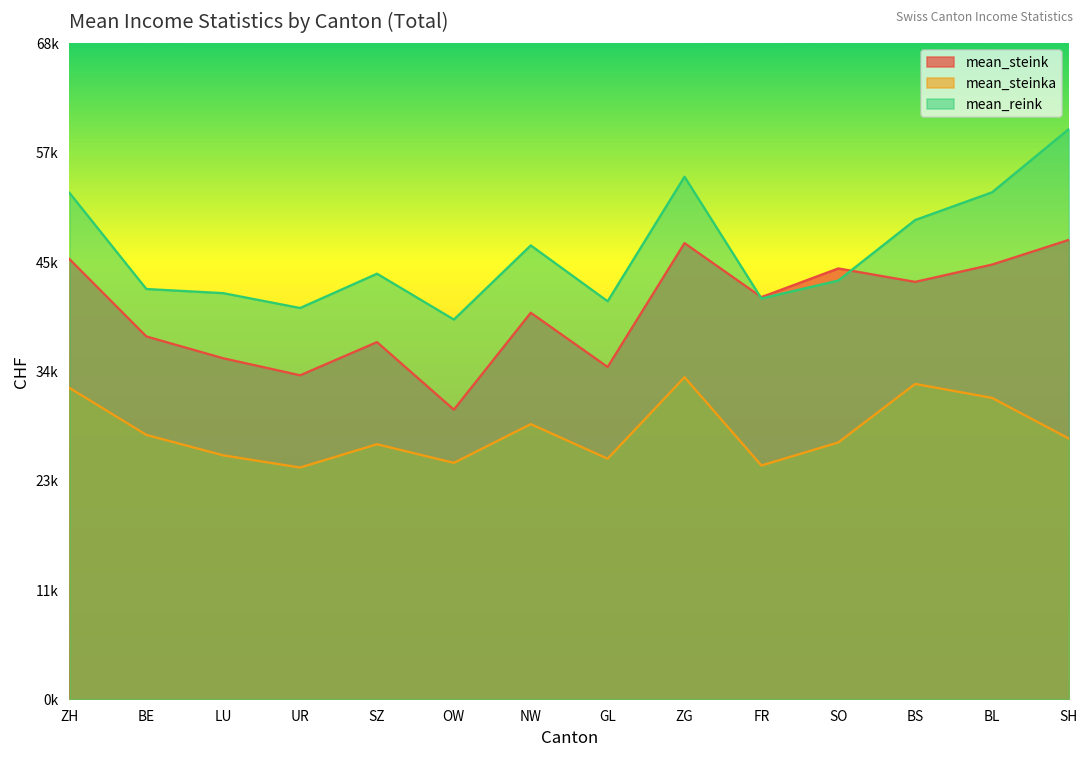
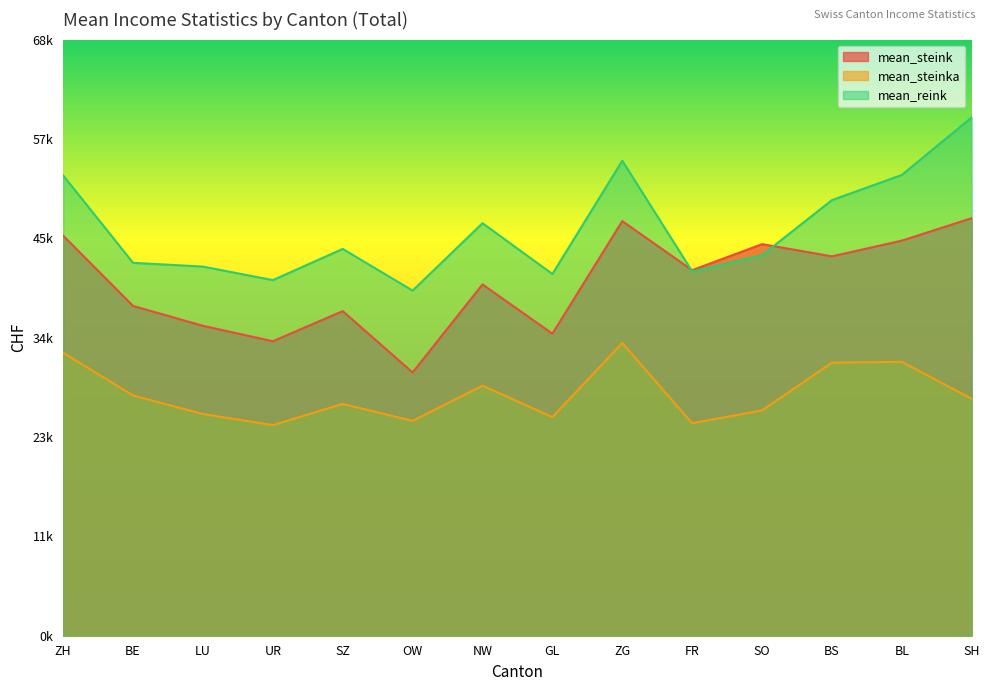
mean_steinka, SO: 27000 -> 26000
mean_steinka, BS: 33000 -> 31000
